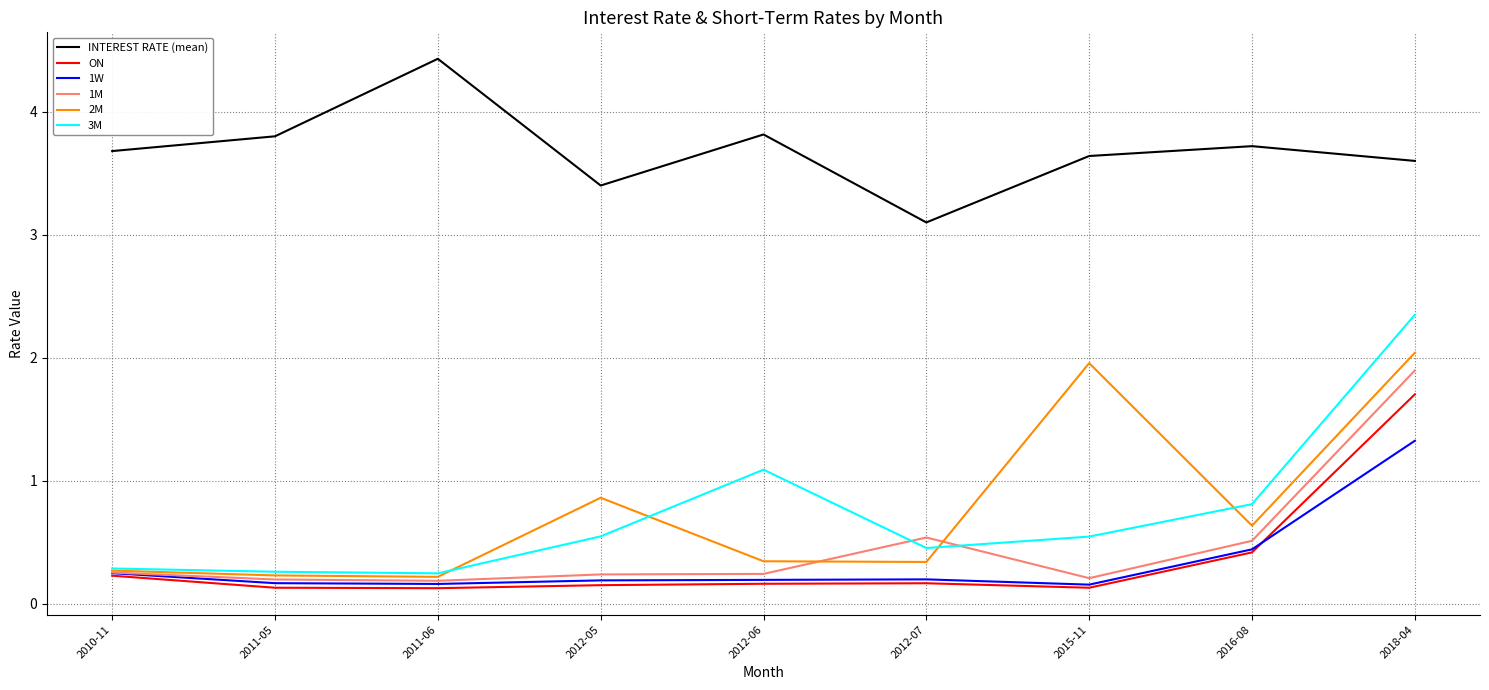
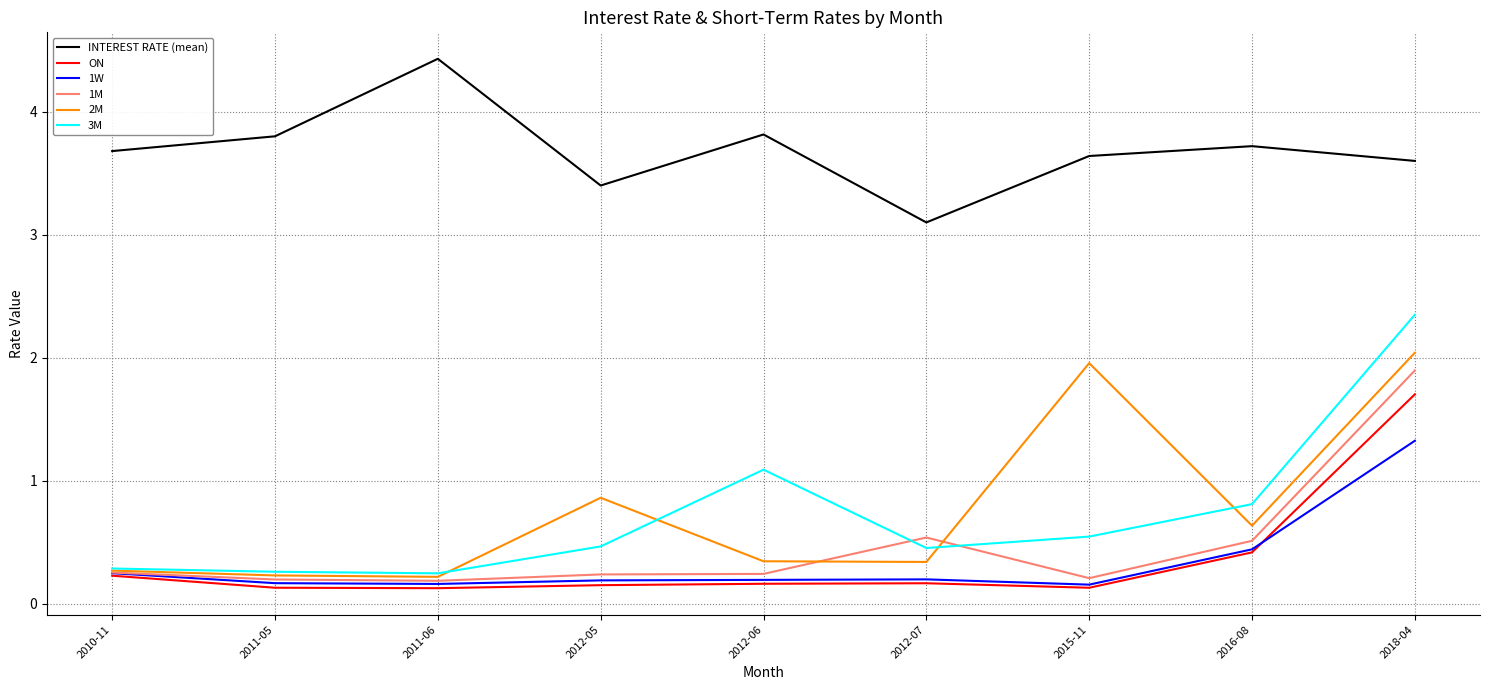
3M, 2012-05: 0.55 -> 0.47
